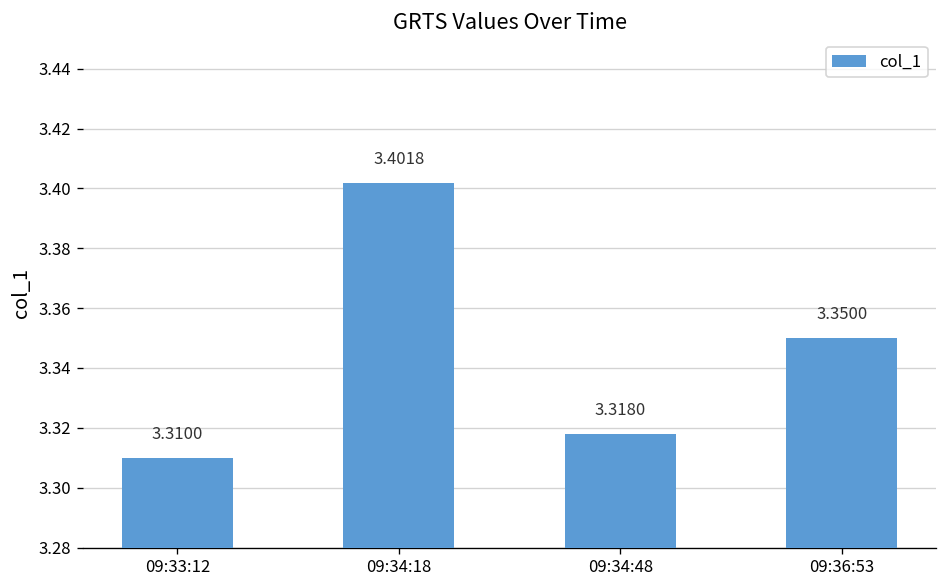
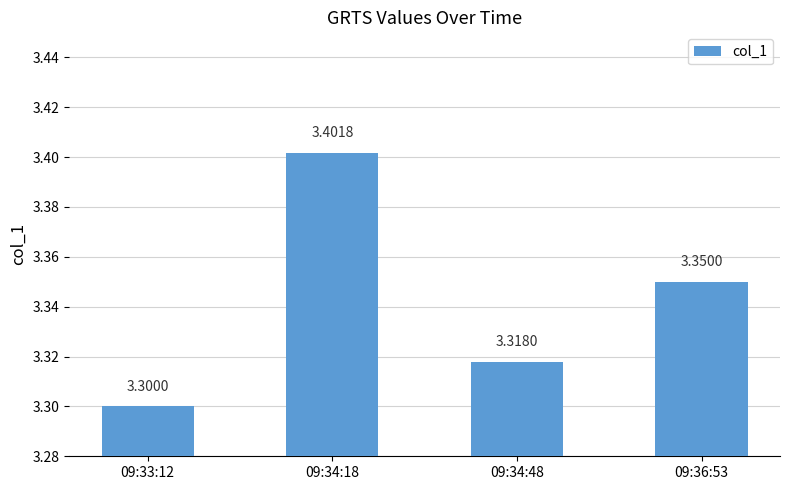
09:33:12: 3.3100 -> 3.3000
